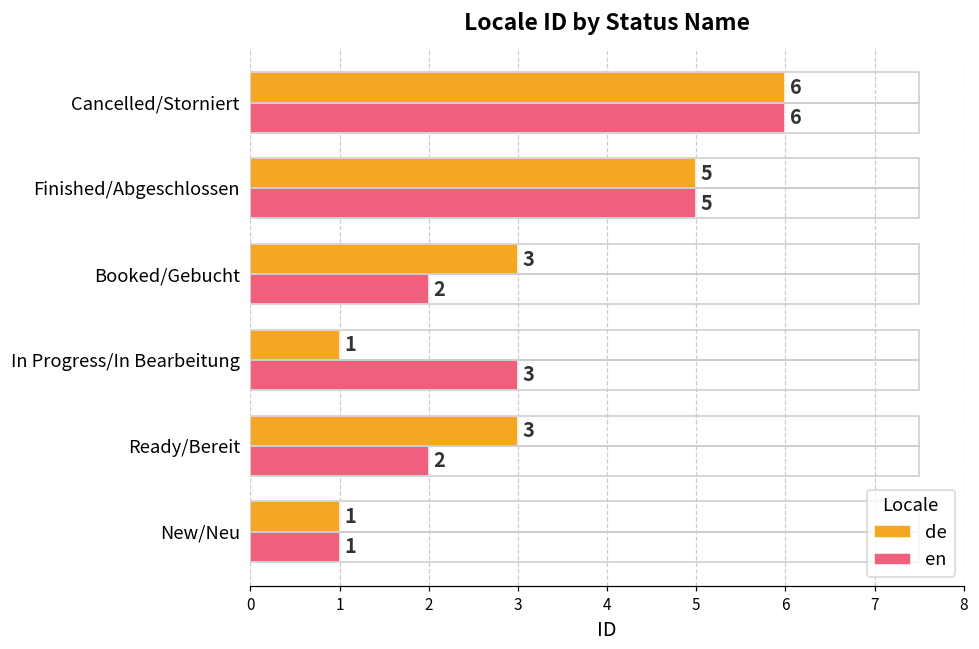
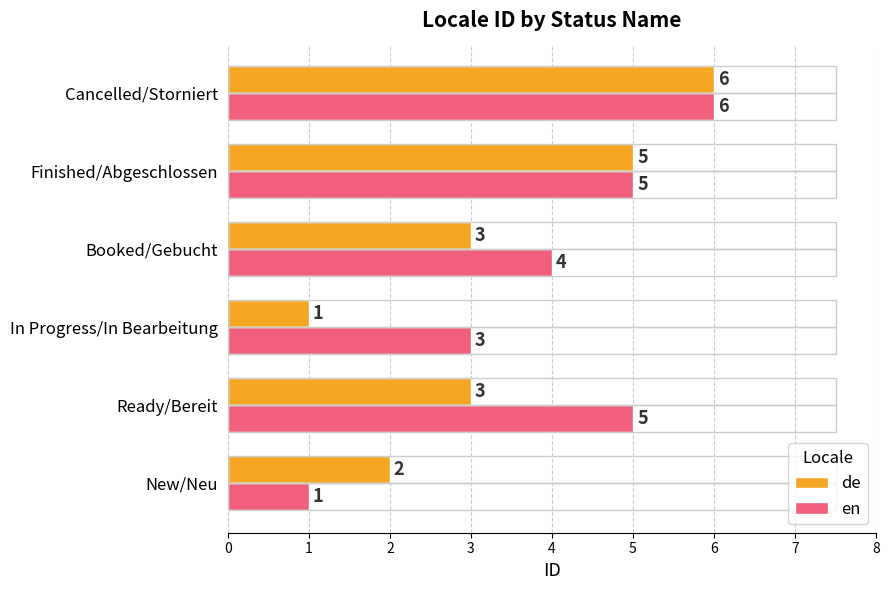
en, Booked/Gebucht: 2 -> 4
en, Ready/Bereit: 2 -> 5
de, New/Neu: 1 -> 2
